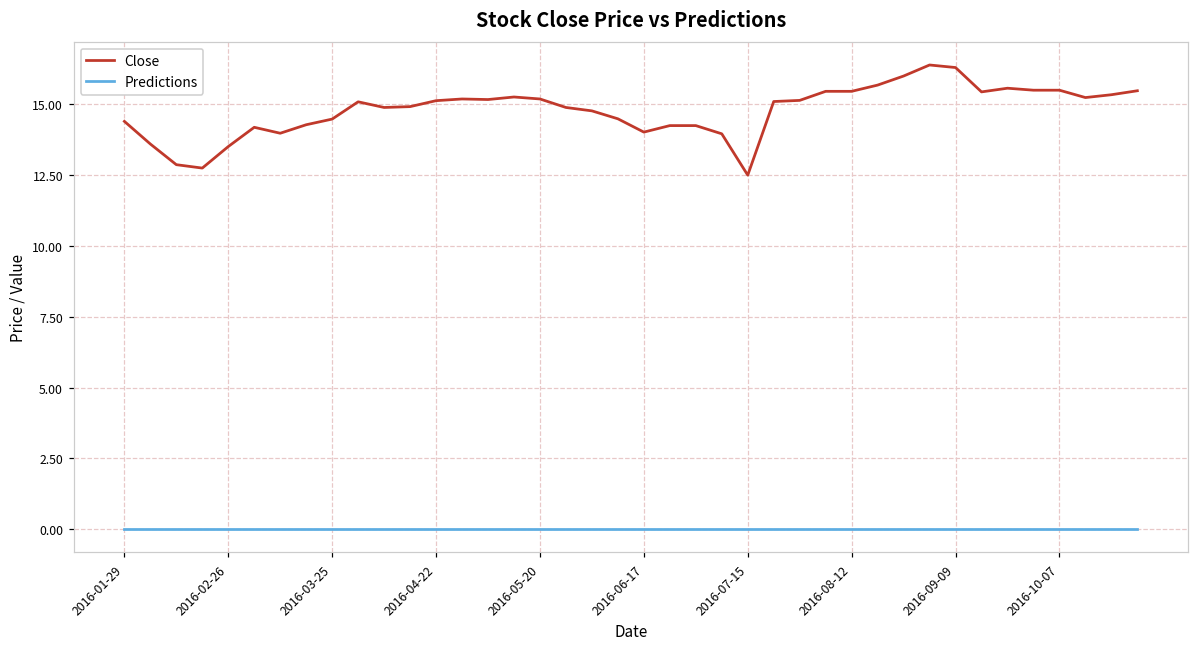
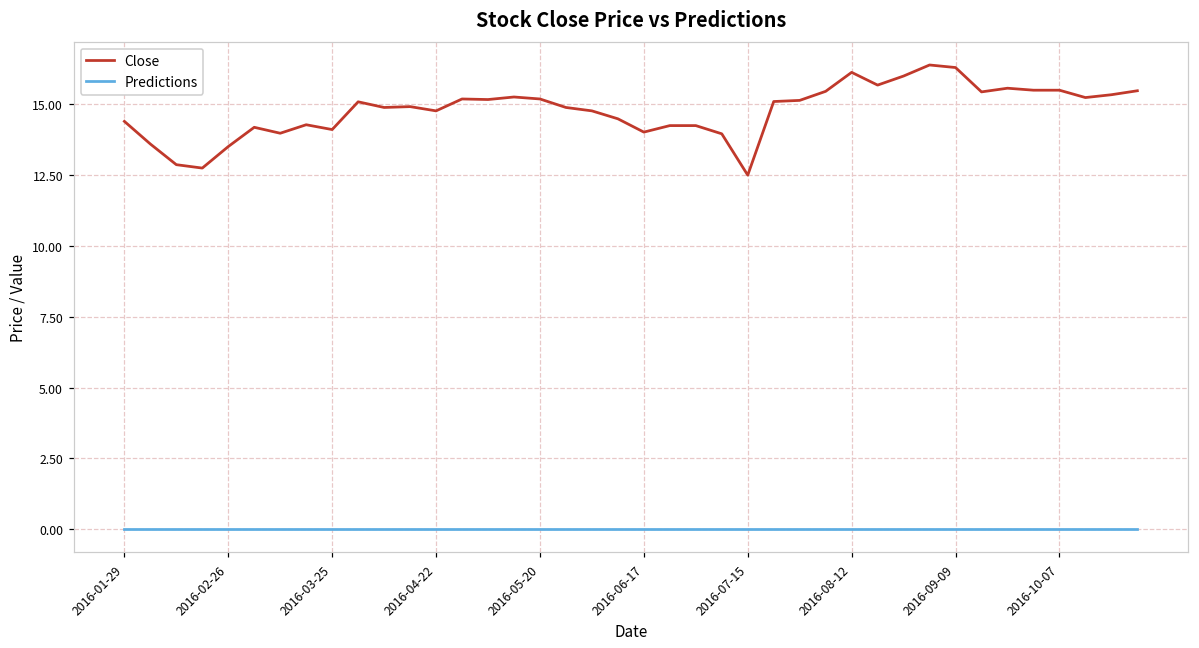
Close, 2016-03-25: 14.5 -> 14.1
Close, 2016-04-22: 15.1 -> 14.8
Close, 2016-08-12: 15.5 -> 16.1
